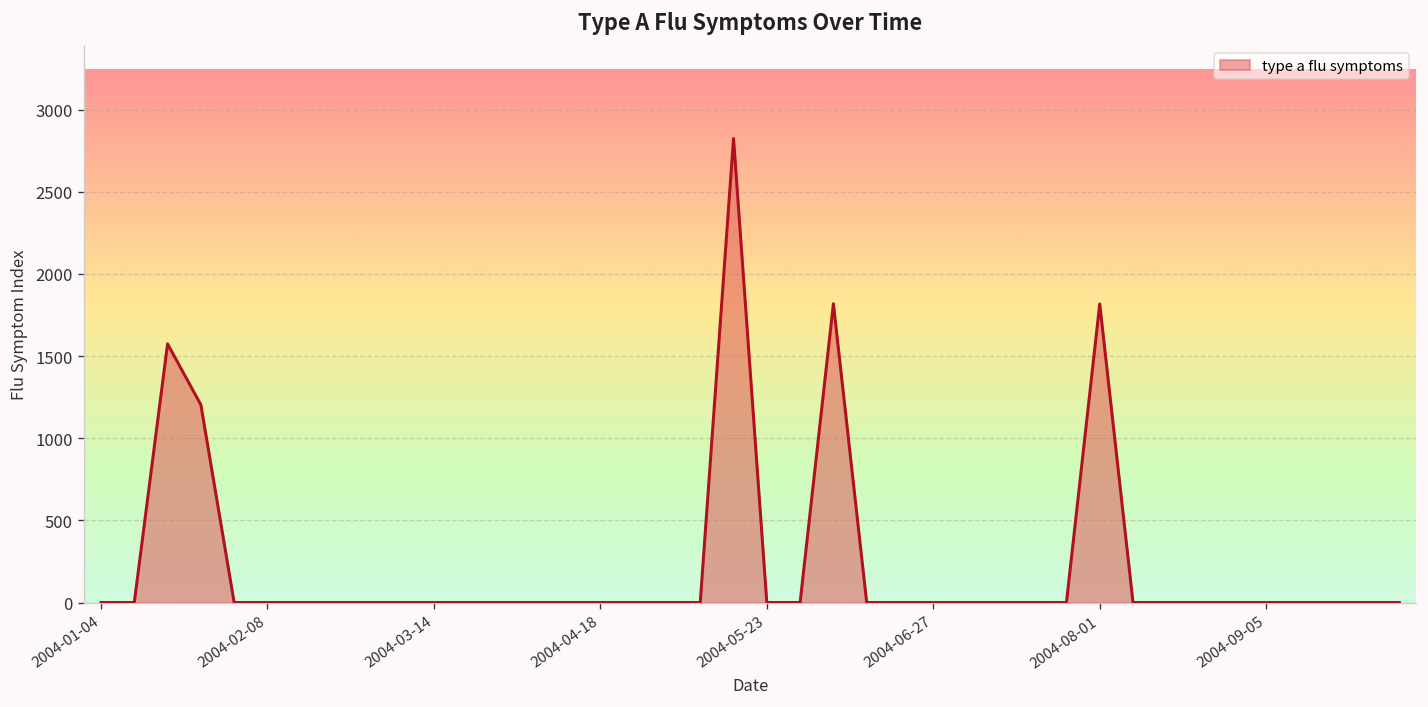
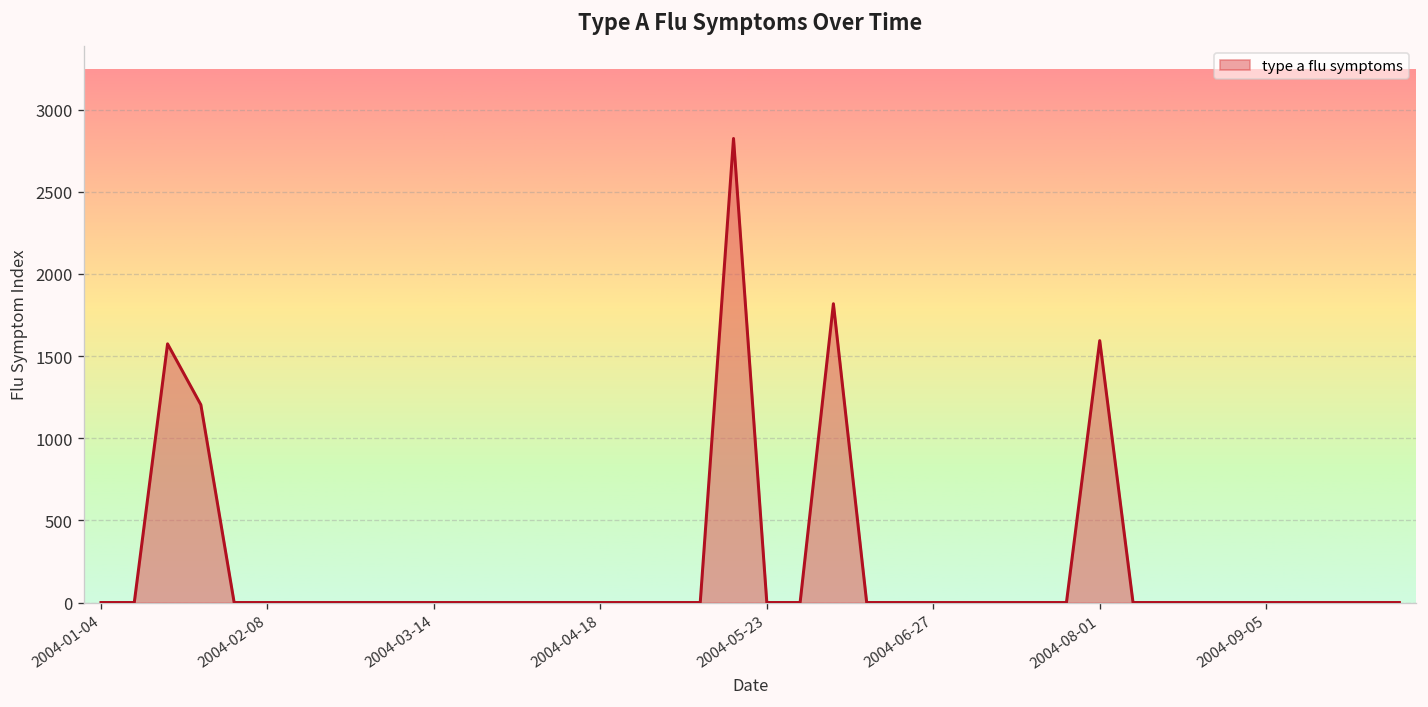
2004-08-01: 1820 -> 1590
